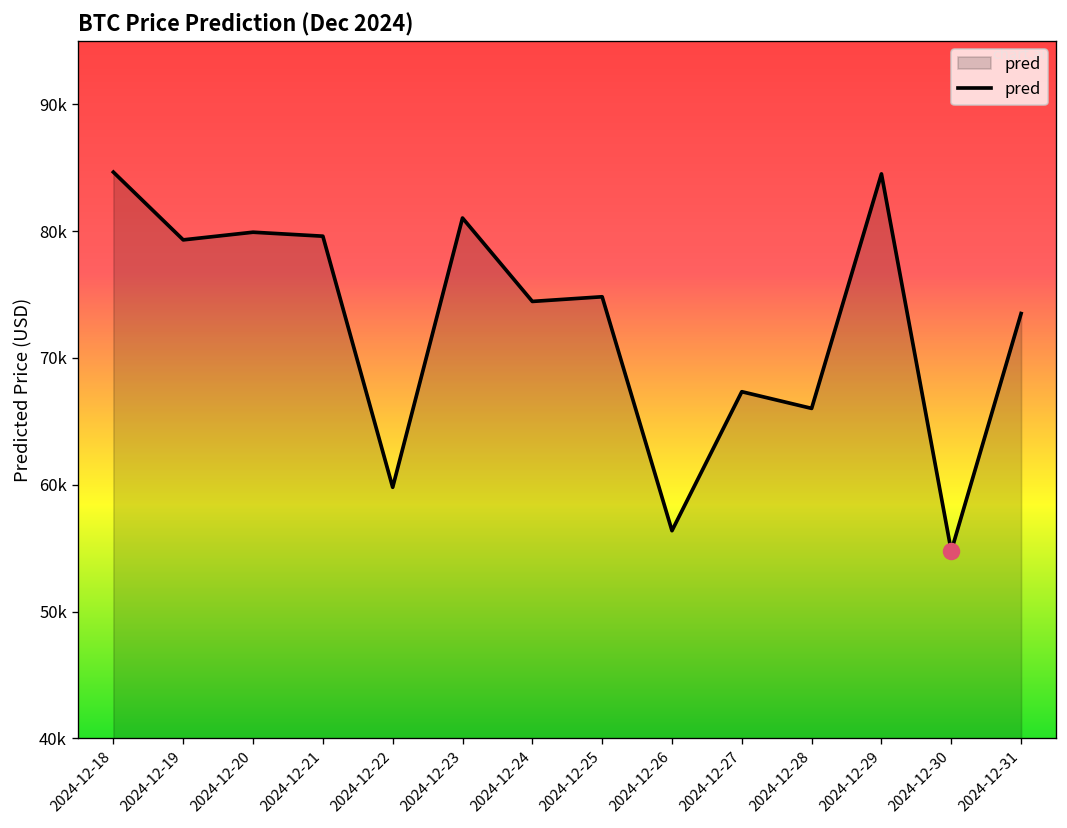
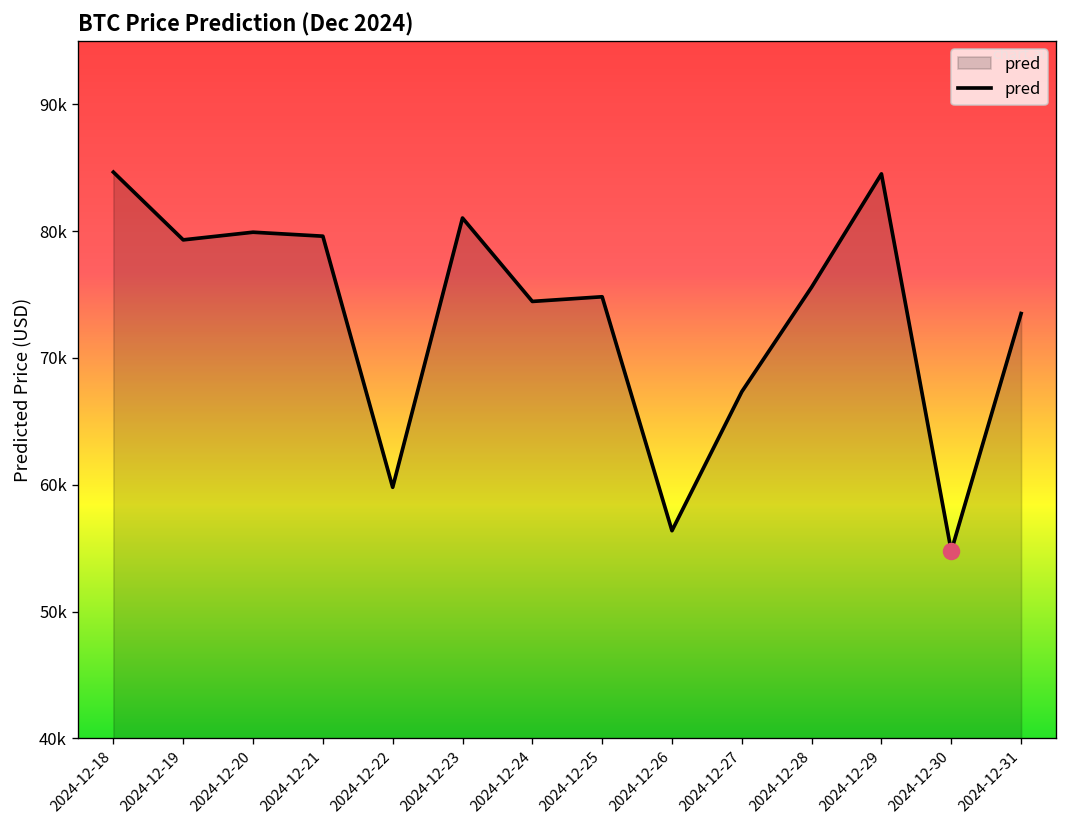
pred, 2024-12-28: 66000 -> 75600
